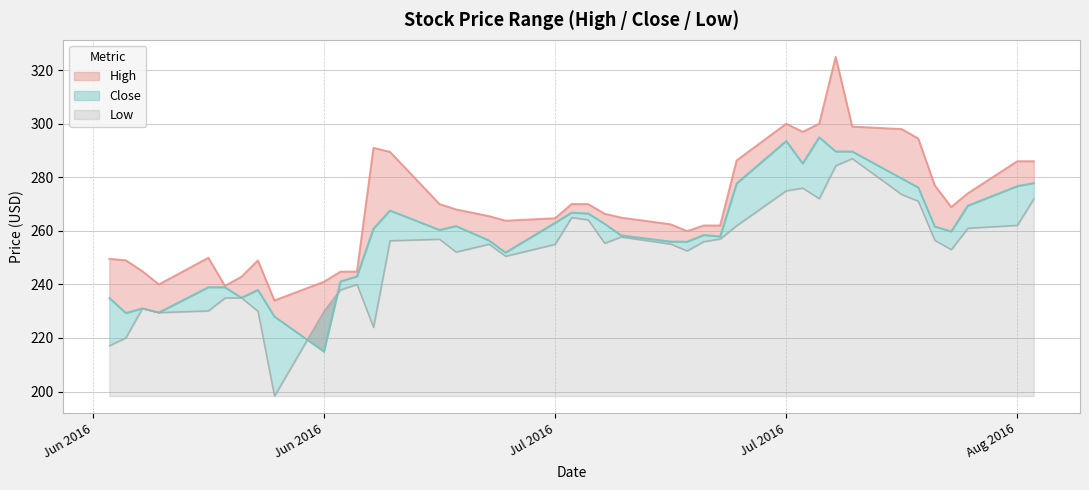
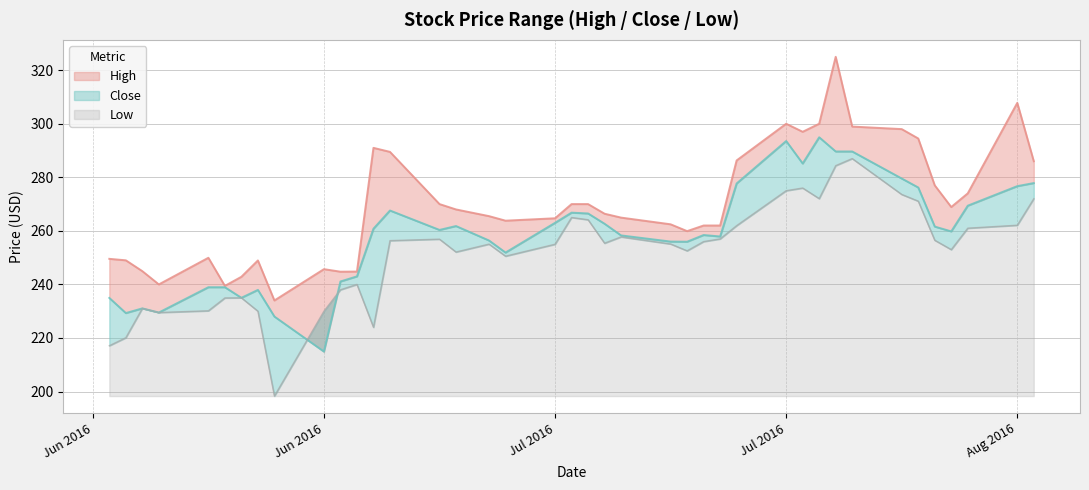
High, Jun 2016: 241 -> 246
High, Aug 2016: 286 -> 308
